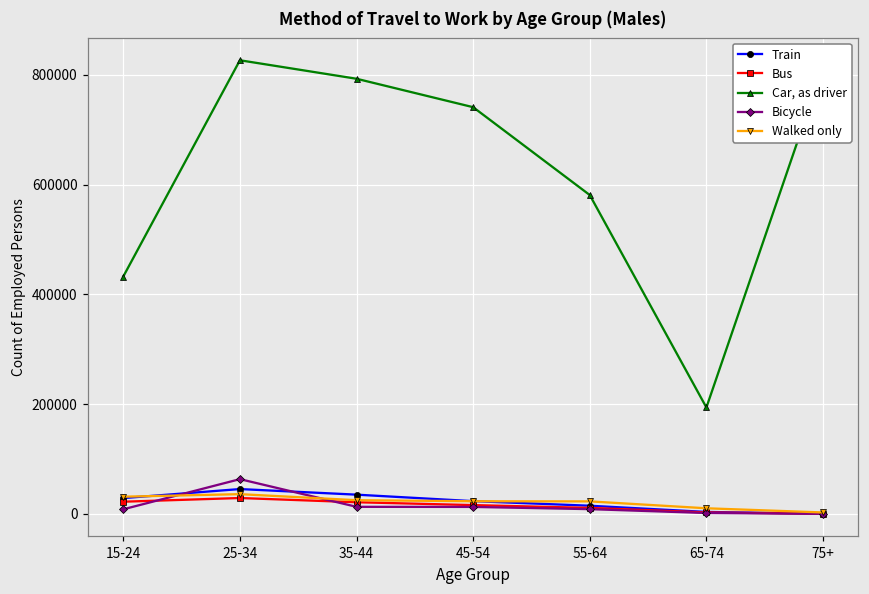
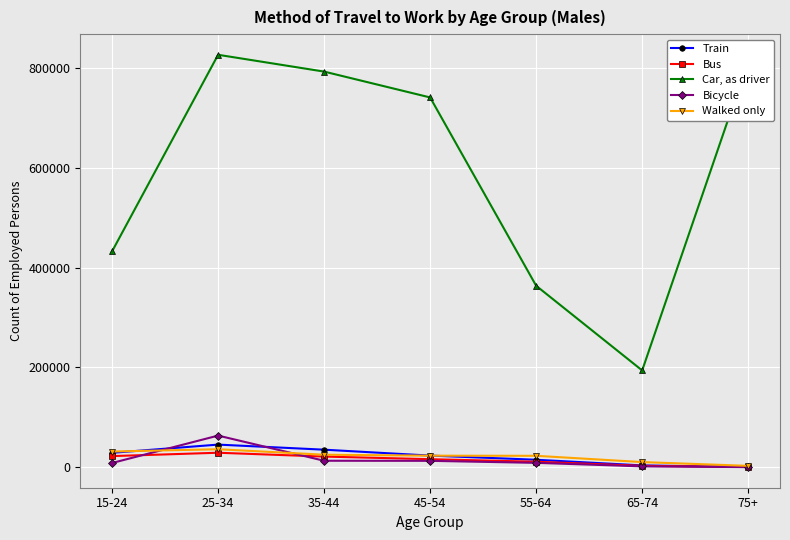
Car, as driver, 55-64: 580000 -> 360000
